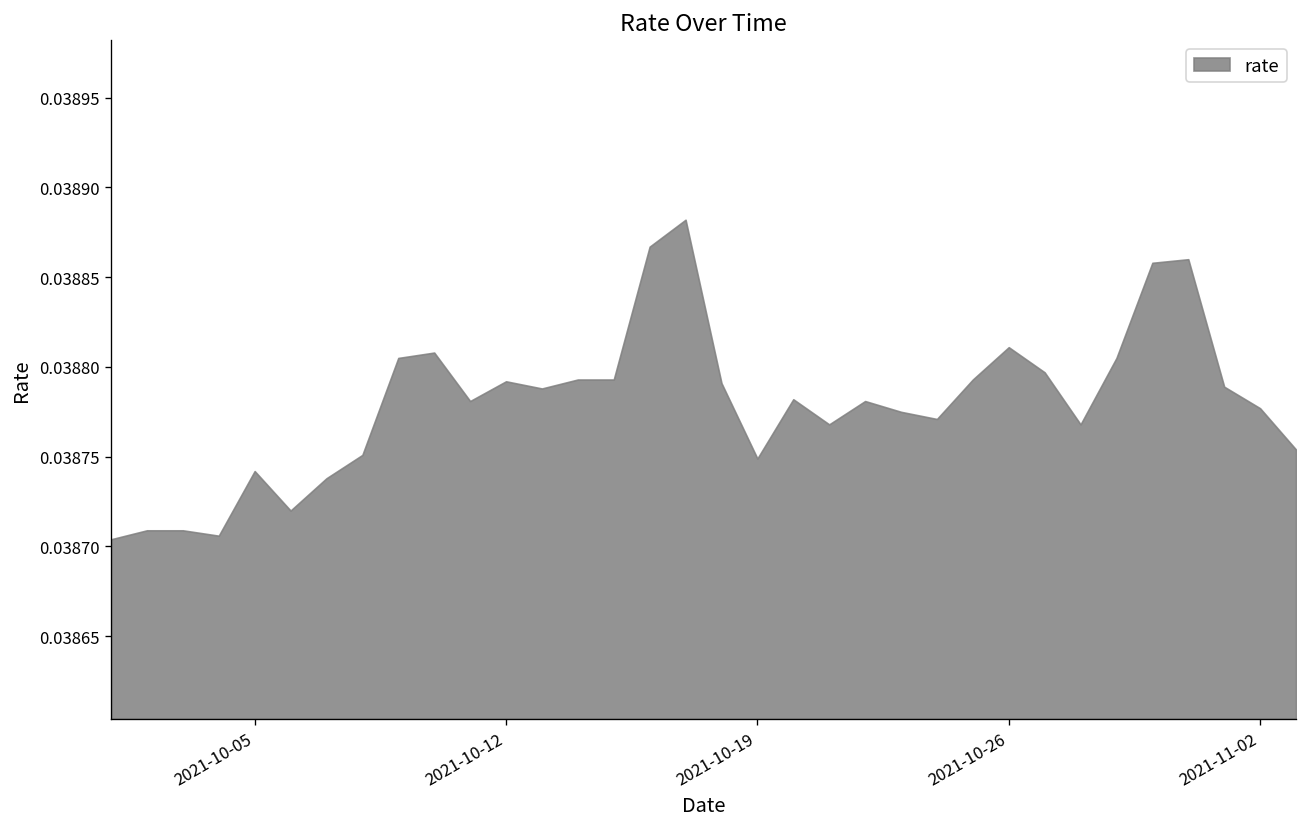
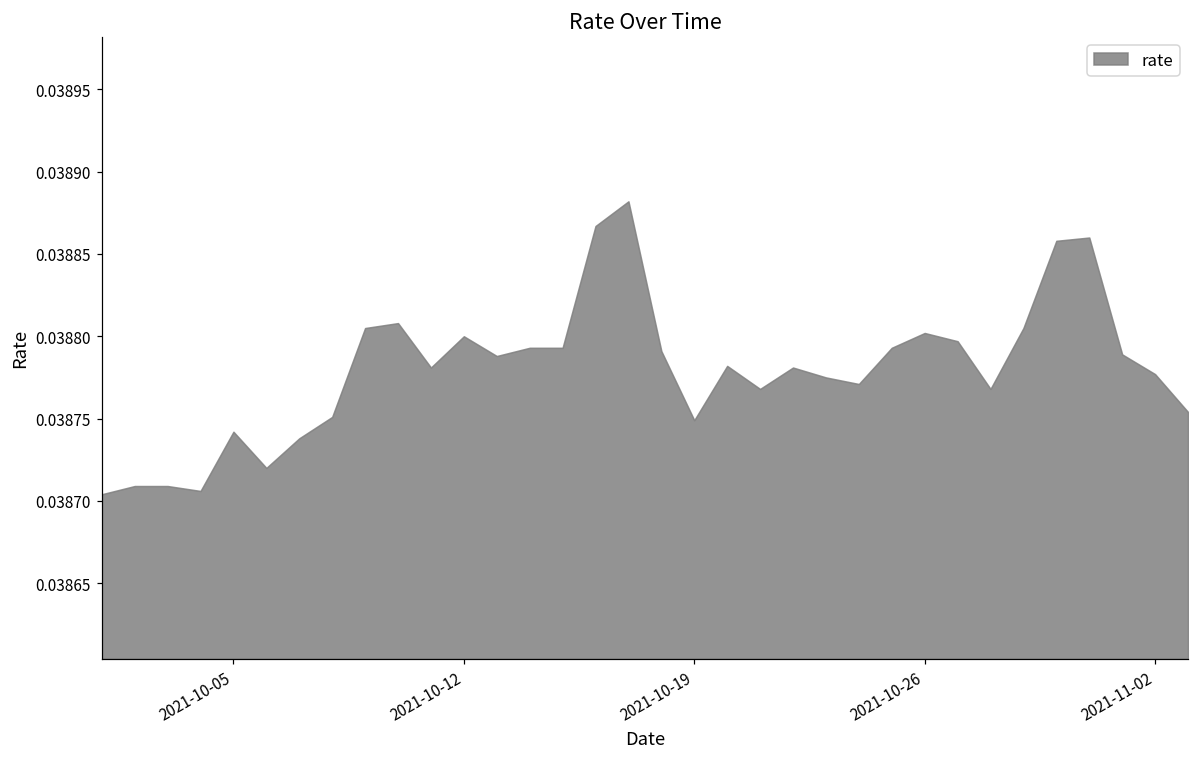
2021-10-12: 0.038792 -> 0.038800
2021-10-26: 0.038811 -> 0.038802
